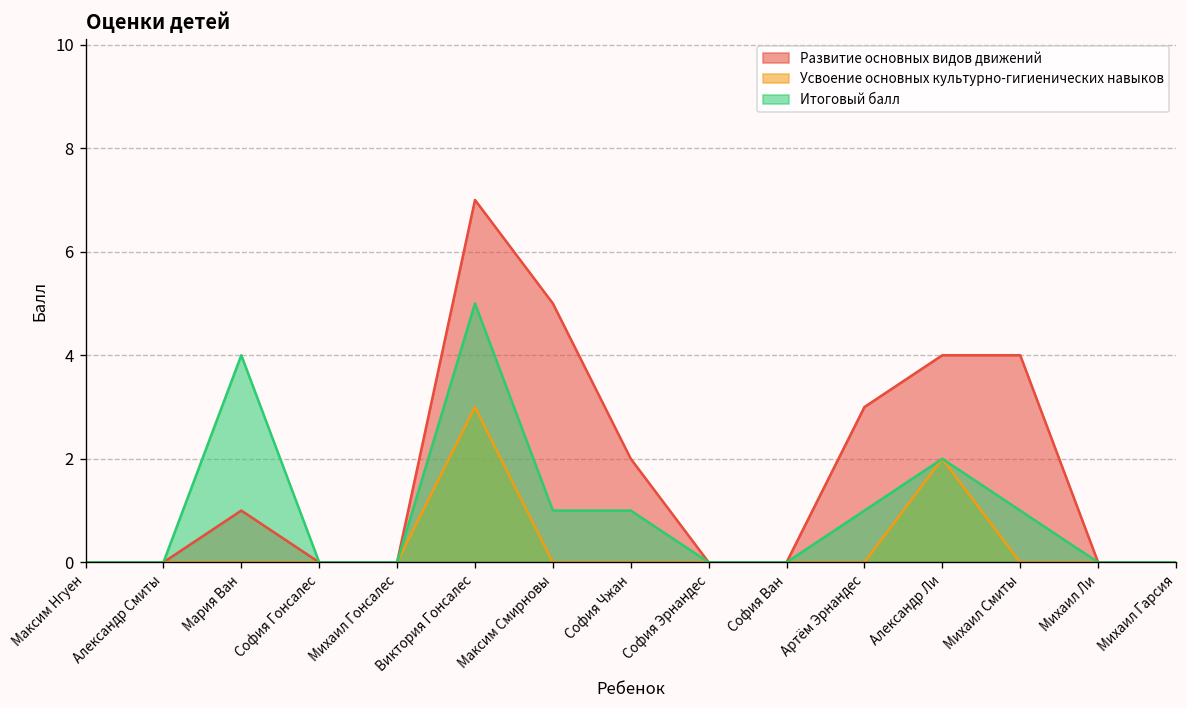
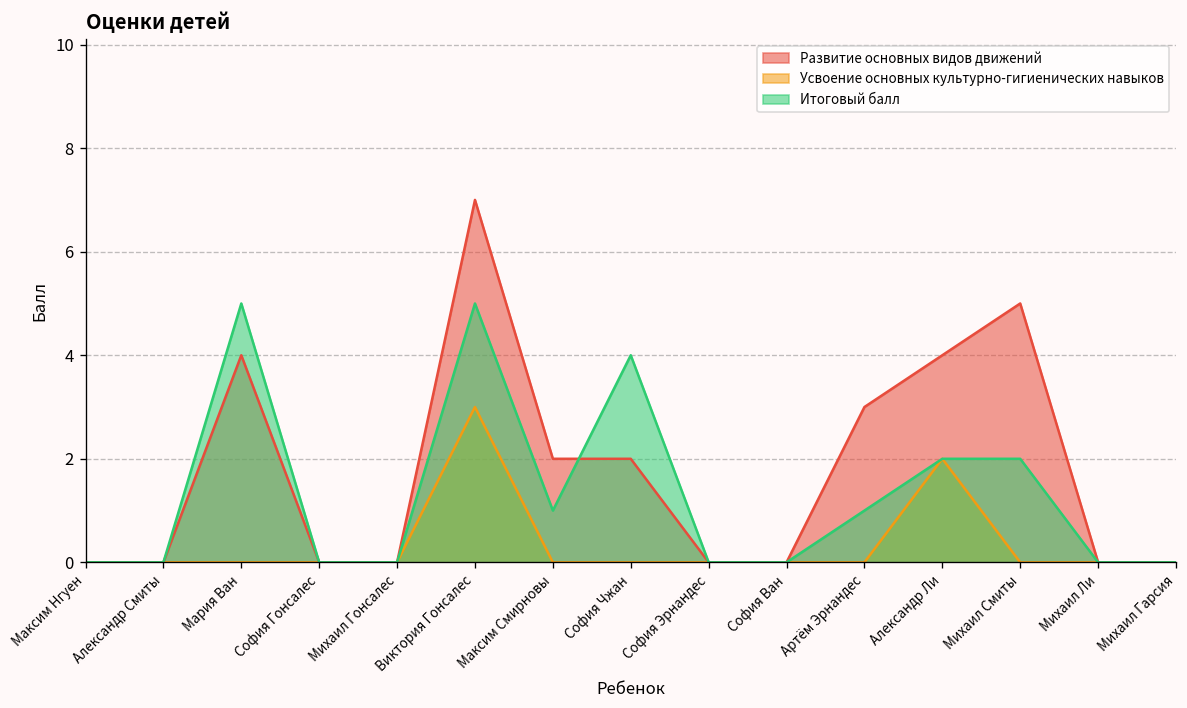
Развитие основных видов движений, Мария Ван: 1 -> 4
Итоговый балл, Мария Ван: 4 -> 5
Развитие основных видов движений, Максим Смирновы: 5 -> 2
Итоговый балл, София Чжан: 1 -> 4
Развитие основных видов движений, Михаил Смиты: 4 -> 5
Итоговый балл, Михаил Смиты: 1 -> 2
